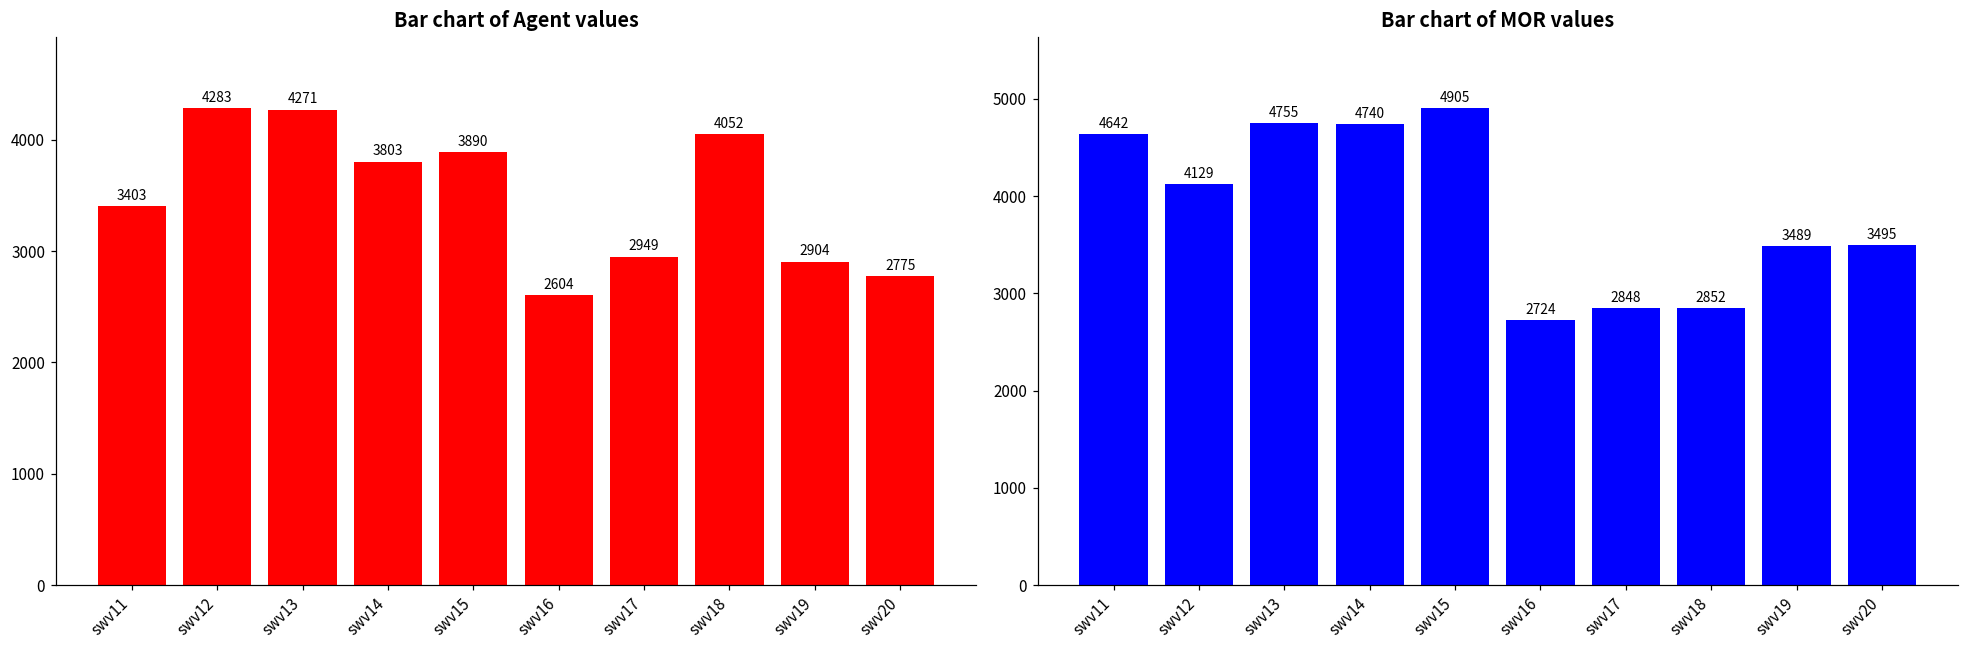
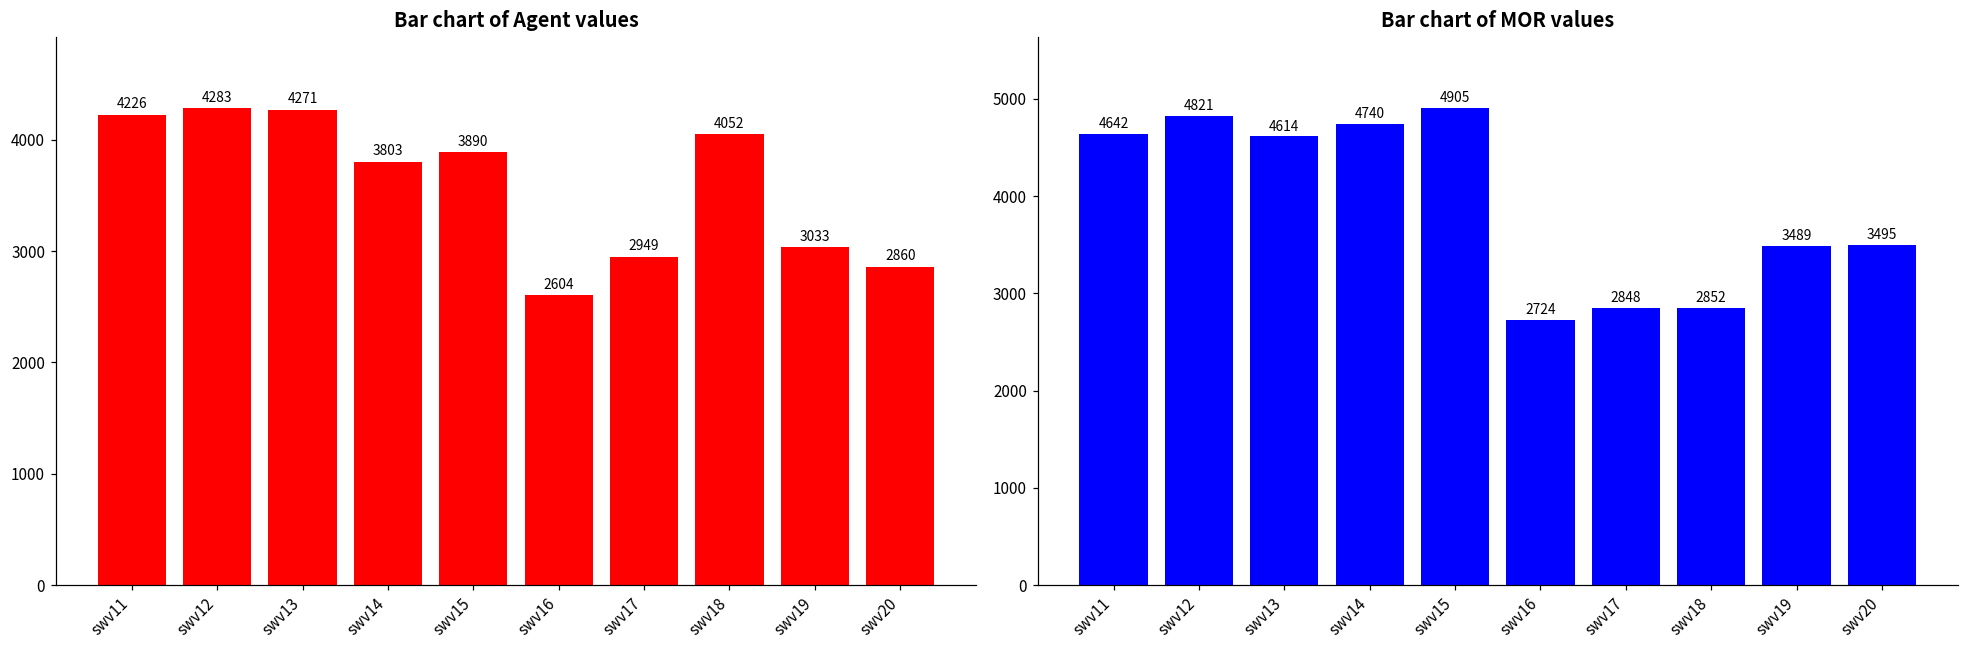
Bar chart of Agent values, swv11: 3403 -> 4226
Bar chart of Agent values, swv19: 2904 -> 3033
Bar chart of Agent values, swv20: 2775 -> 2860
Bar chart of MOR values, swv12: 4129 -> 4821
Bar chart of MOR values, swv13: 4755 -> 4614
